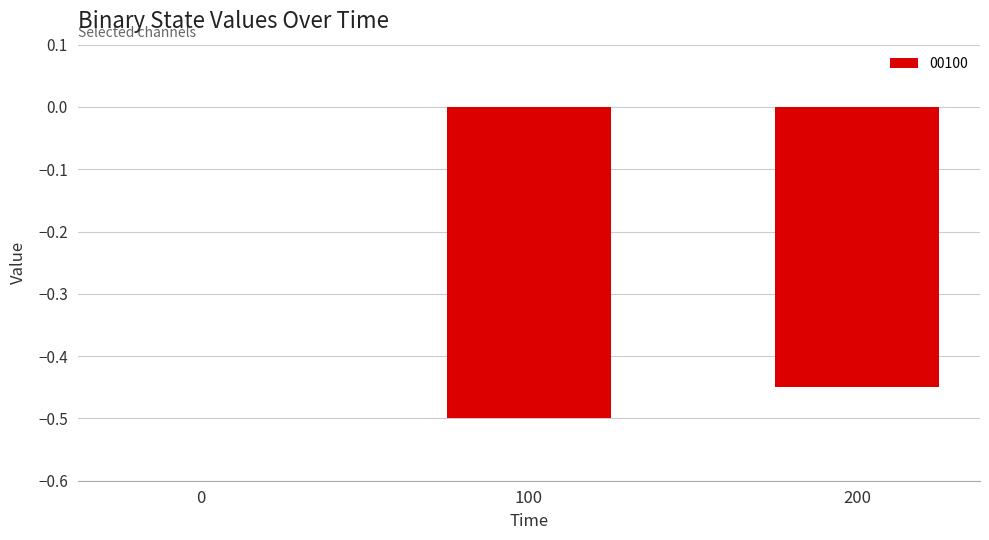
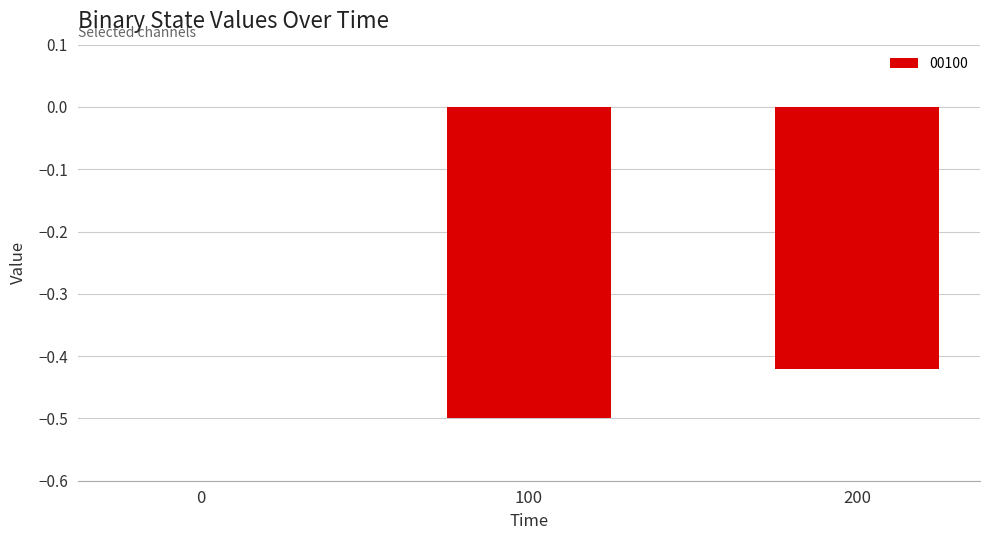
200: -0.45 -> -0.42
